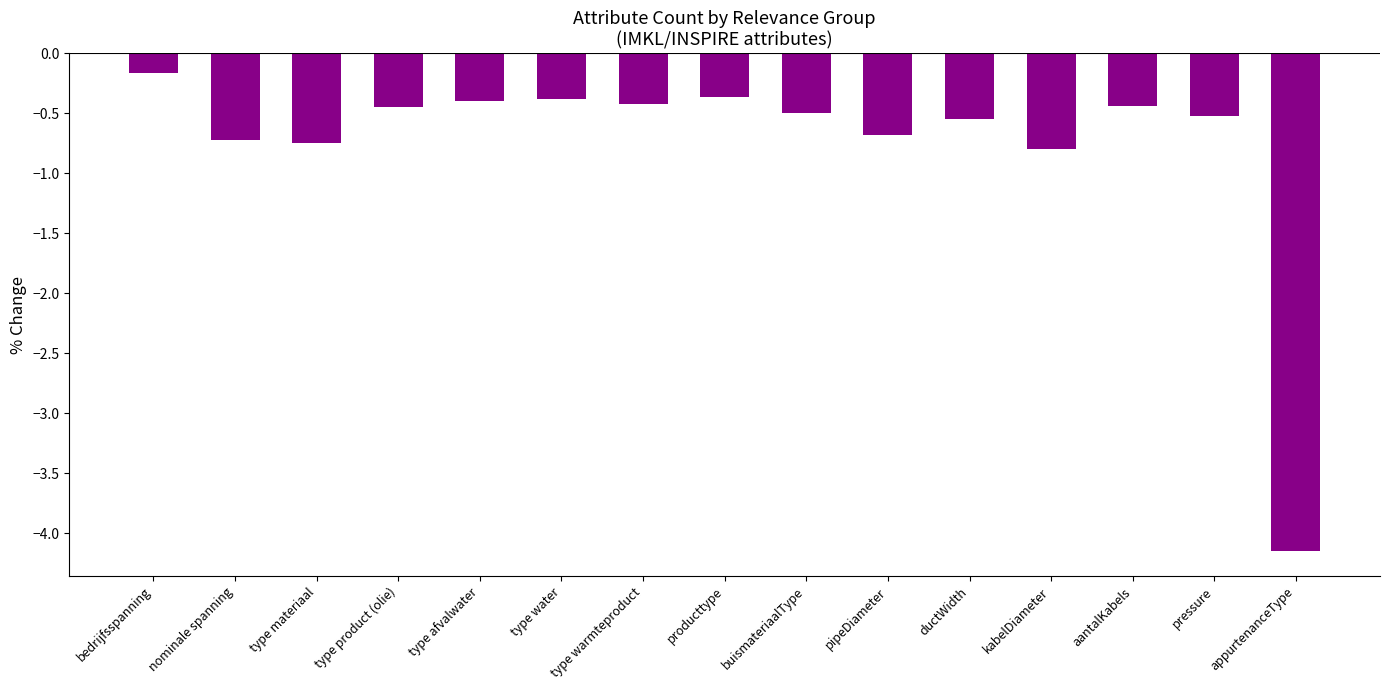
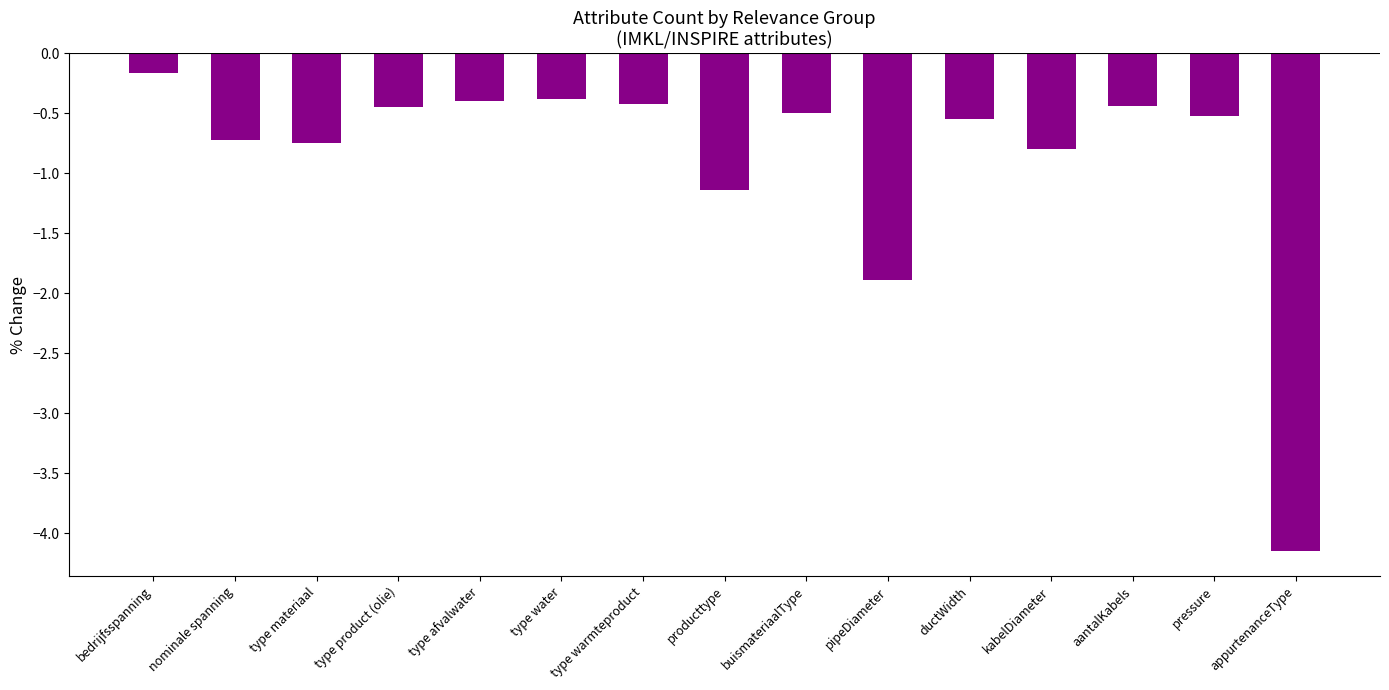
producttype: -0.36 -> -1.14
pipeDiameter: -0.68 -> -1.89
